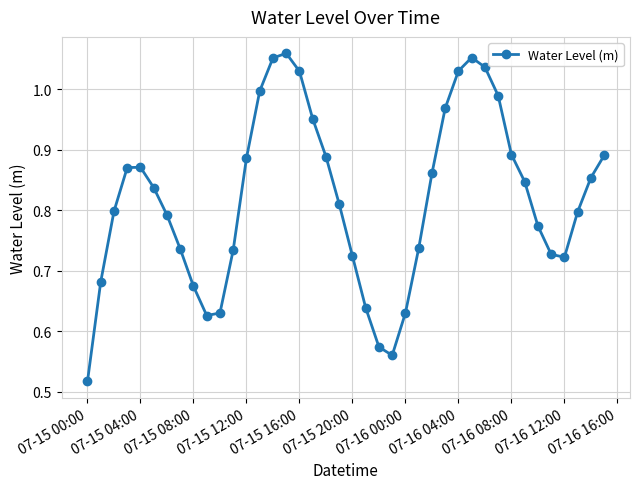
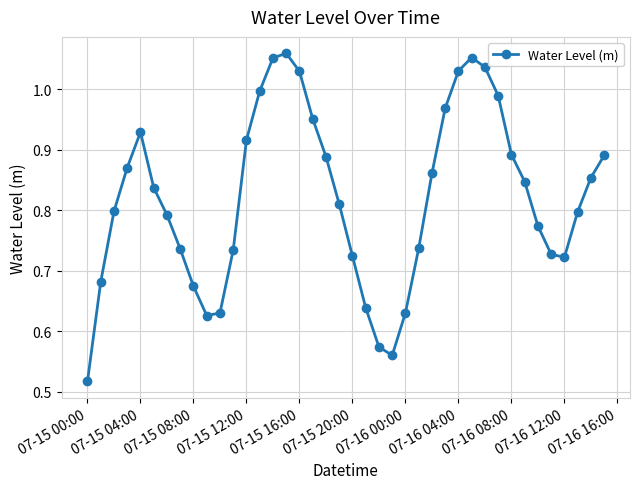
07-15 04:00: 0.87 -> 0.93
07-15 12:00: 0.89 -> 0.92
